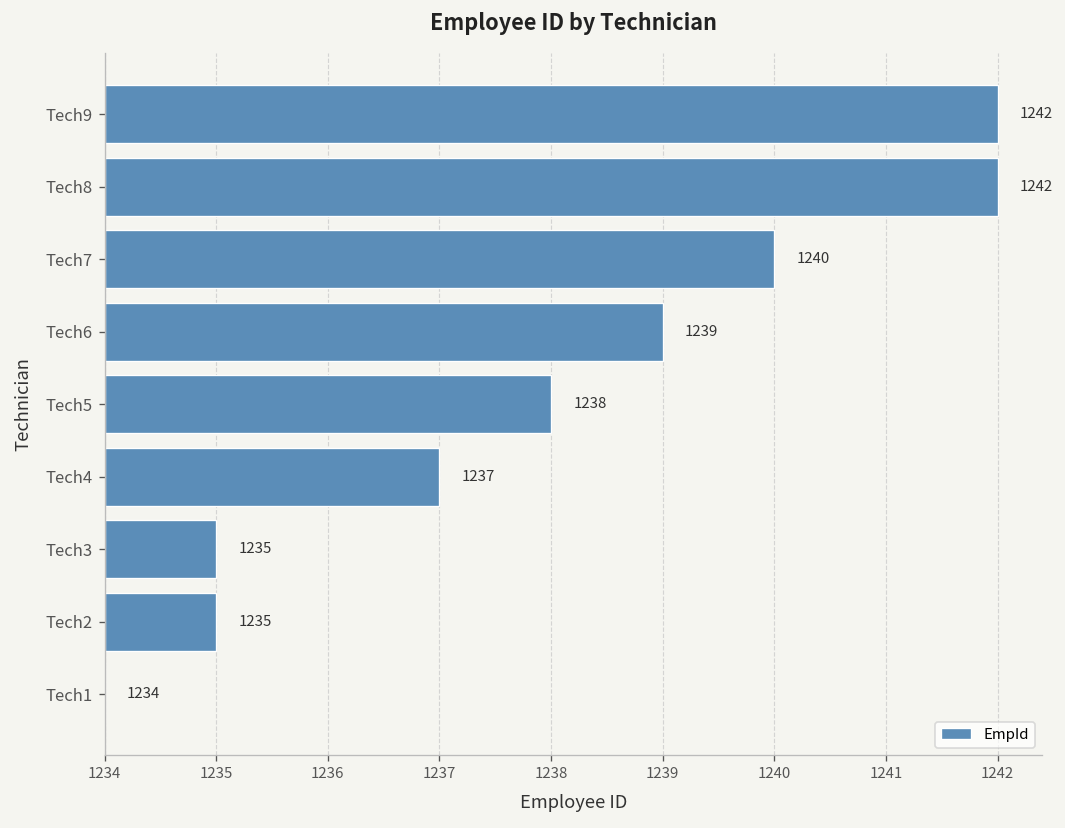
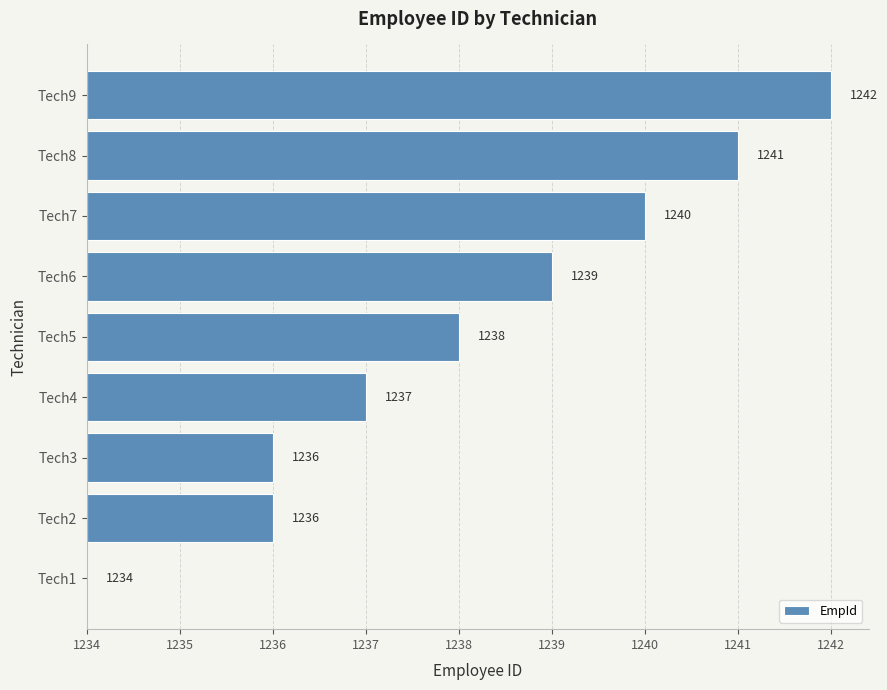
Tech8: 1242 -> 1241
Tech3: 1235 -> 1236
Tech2: 1235 -> 1236
